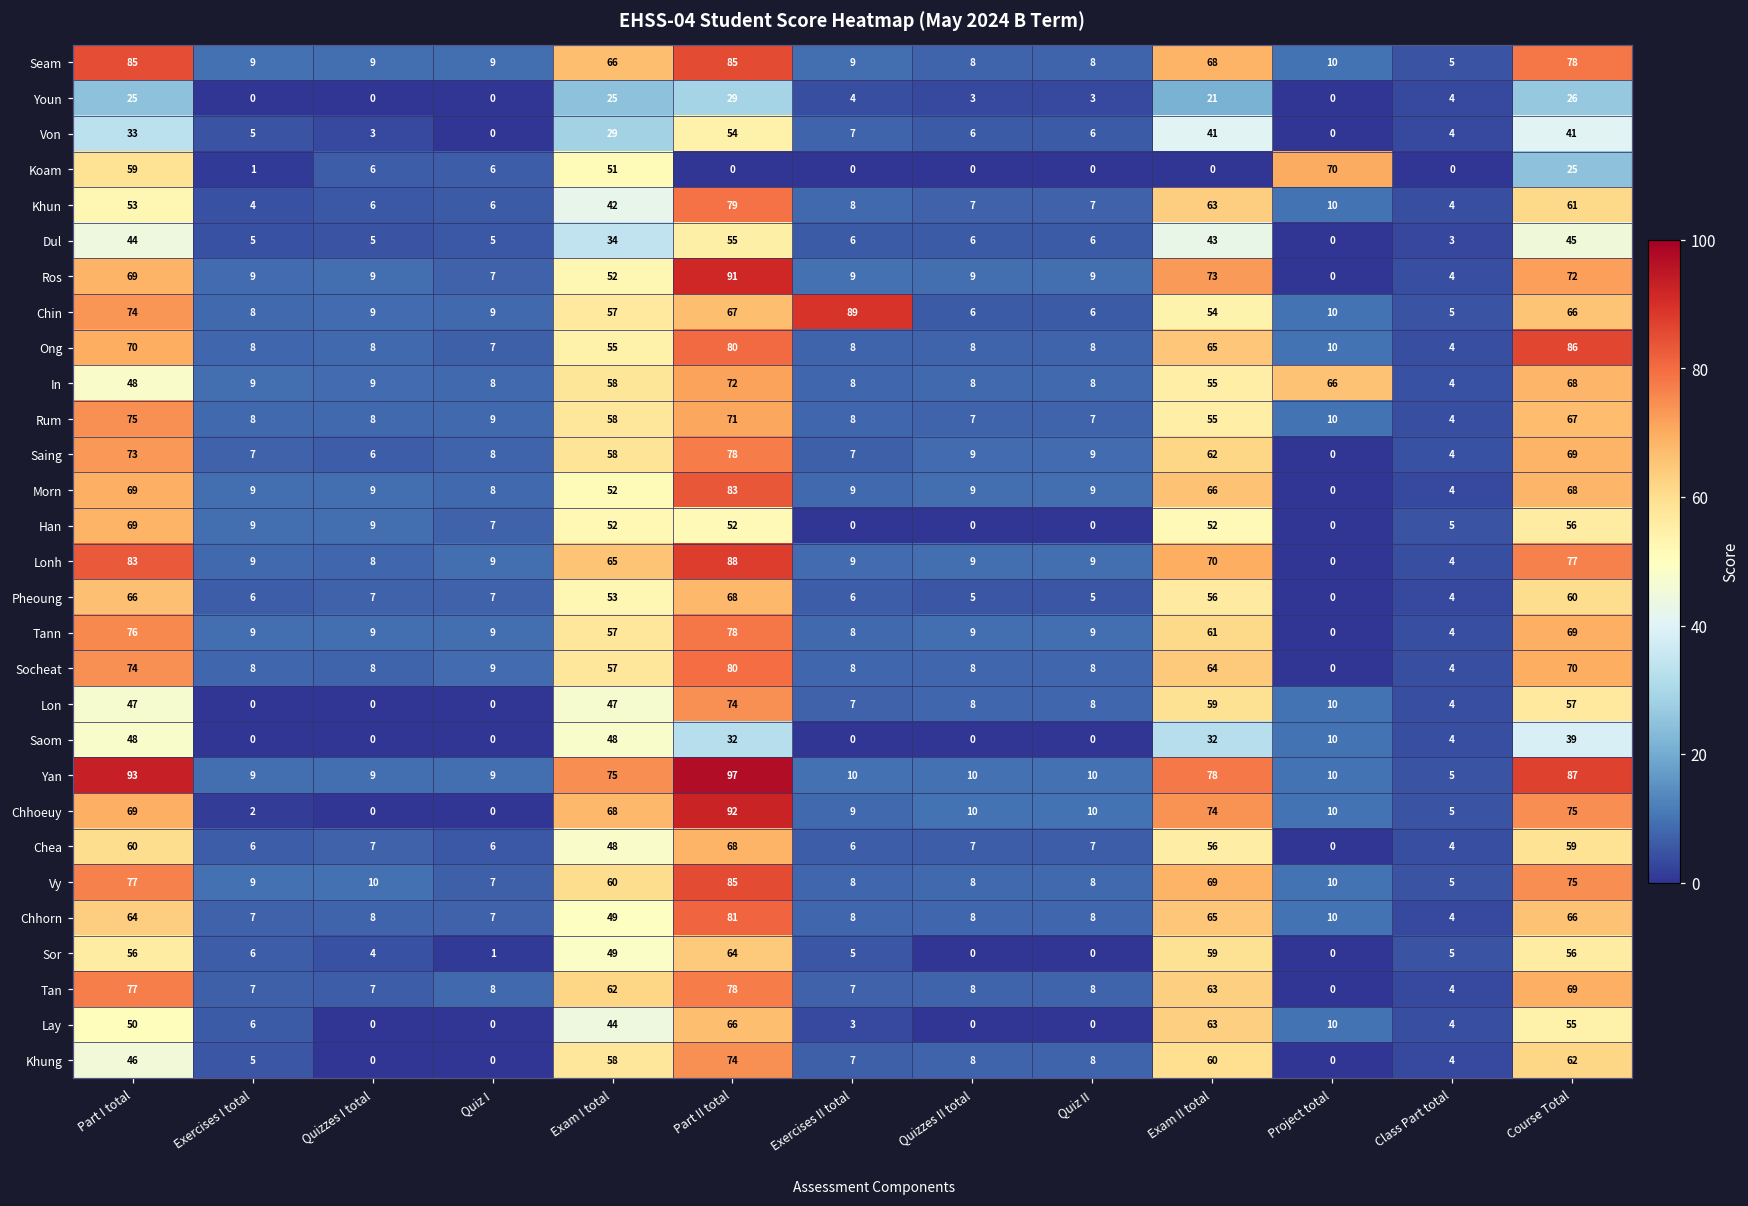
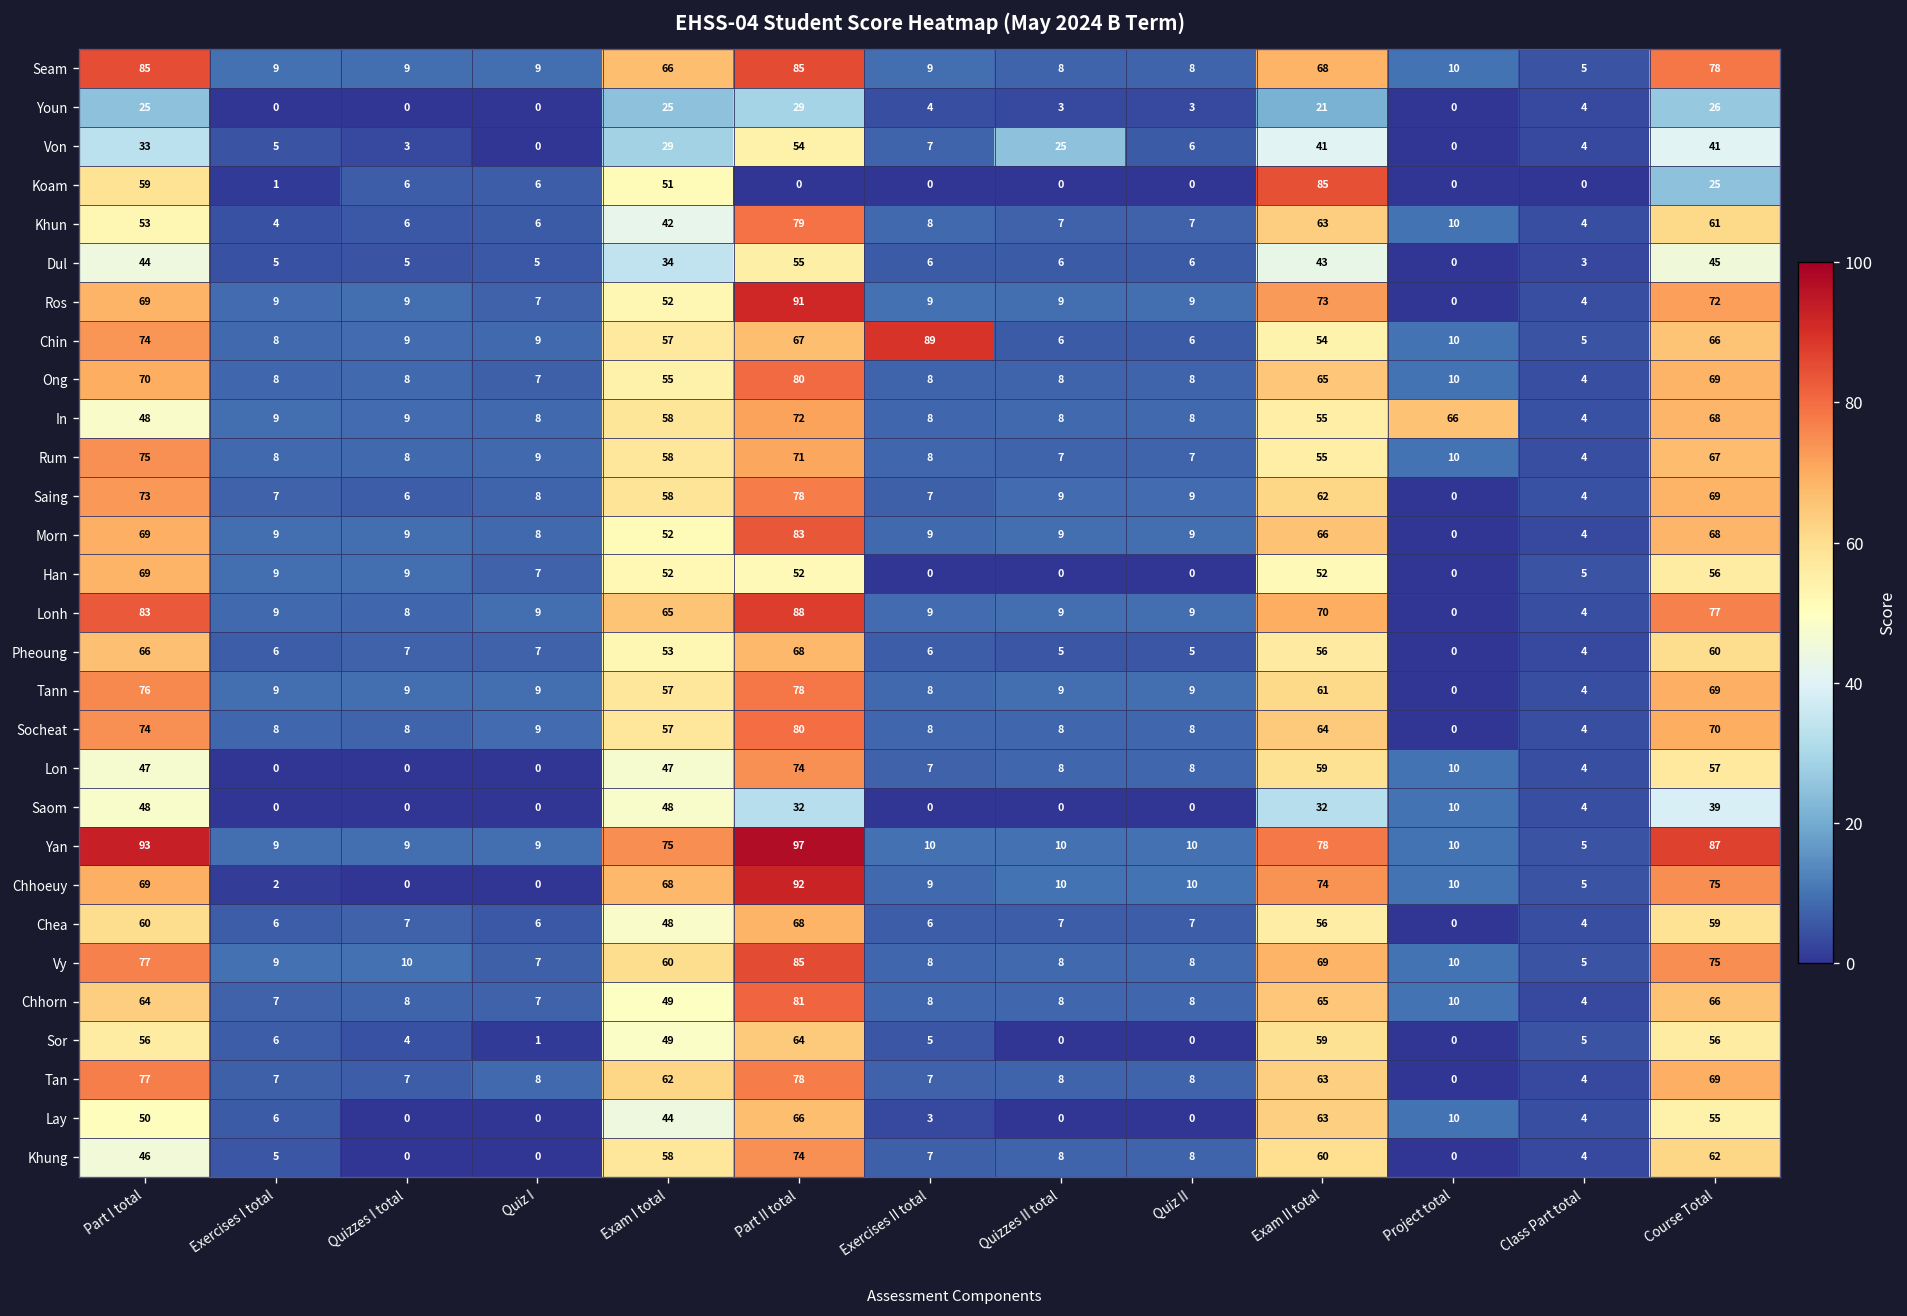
Von, Quizzes II total: 6 -> 25
Koam, Exam II total: 0 -> 85
Koam, Project total: 70 -> 0
Ong, Course Total: 86 -> 69
